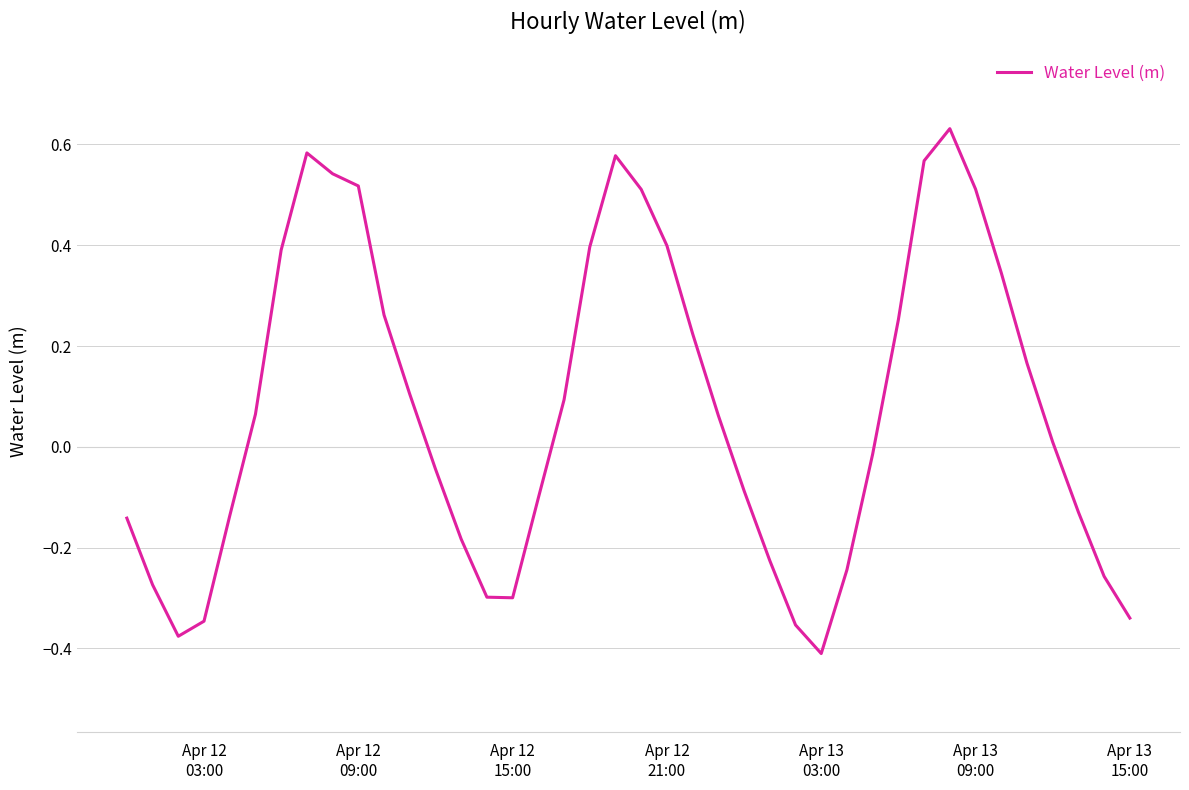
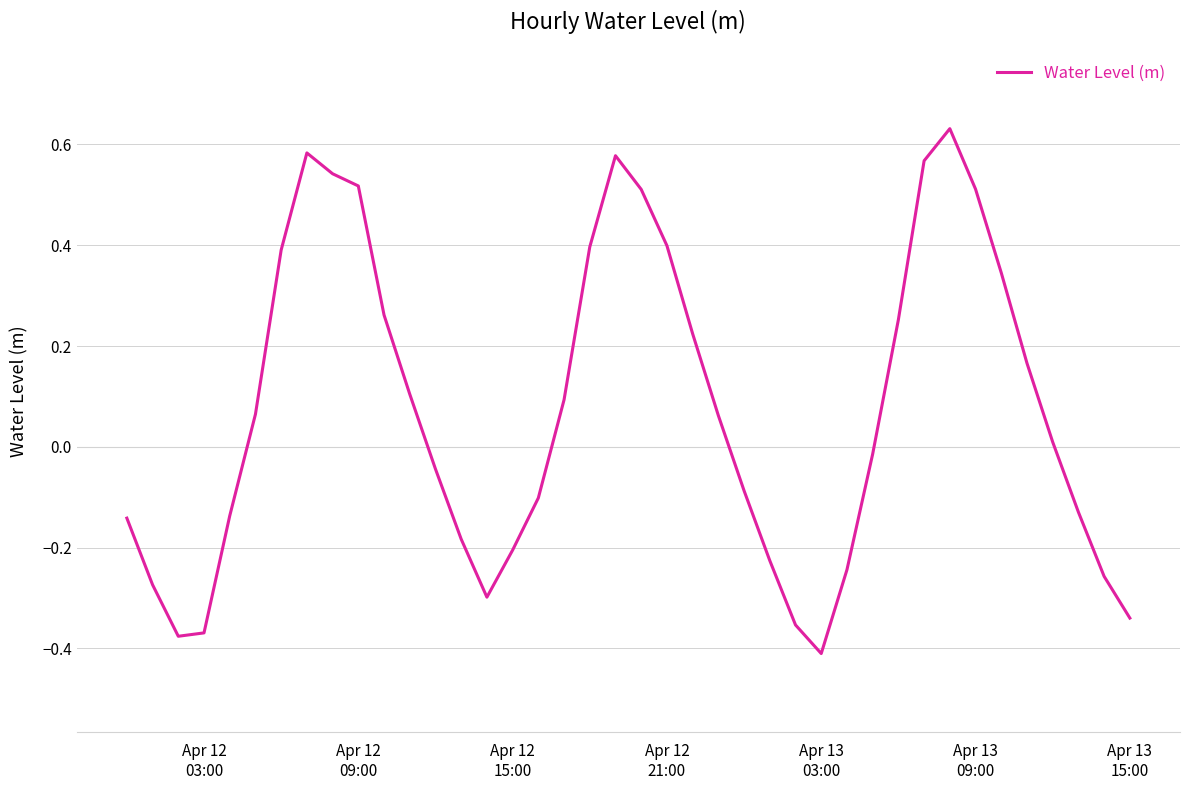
Apr 12 03:00: -0.35 -> -0.37
Apr 12 15:00: -0.30 -> -0.20
